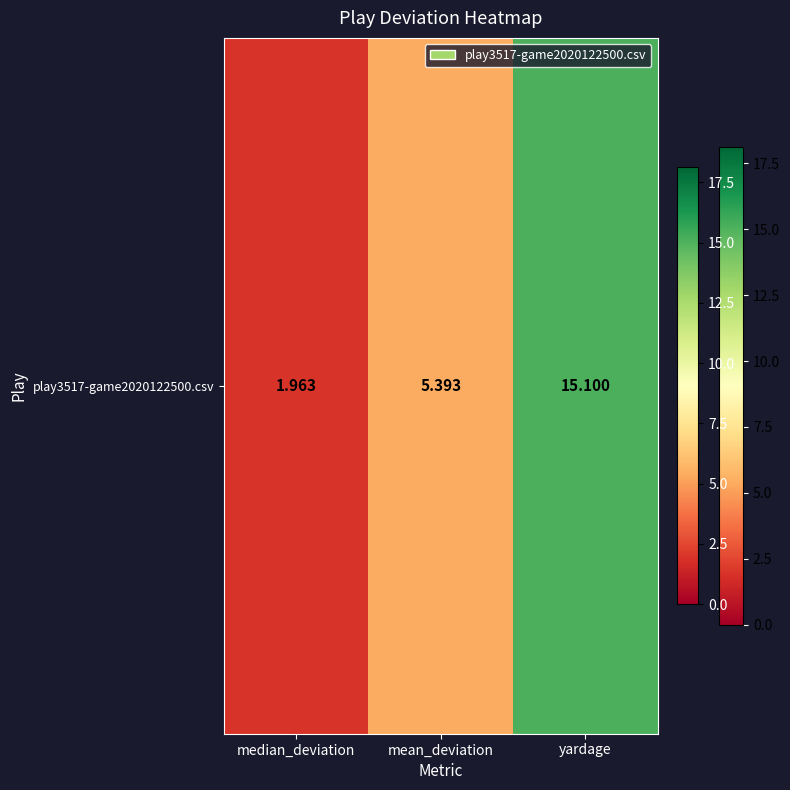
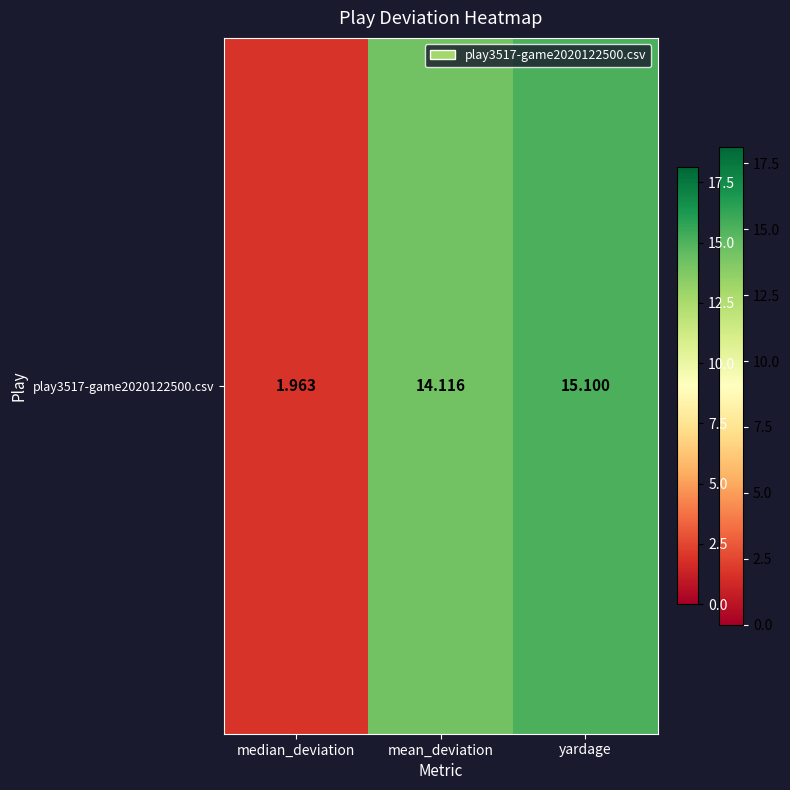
play3517-game2020122500.csv, mean_deviation: 5.393 -> 14.116
